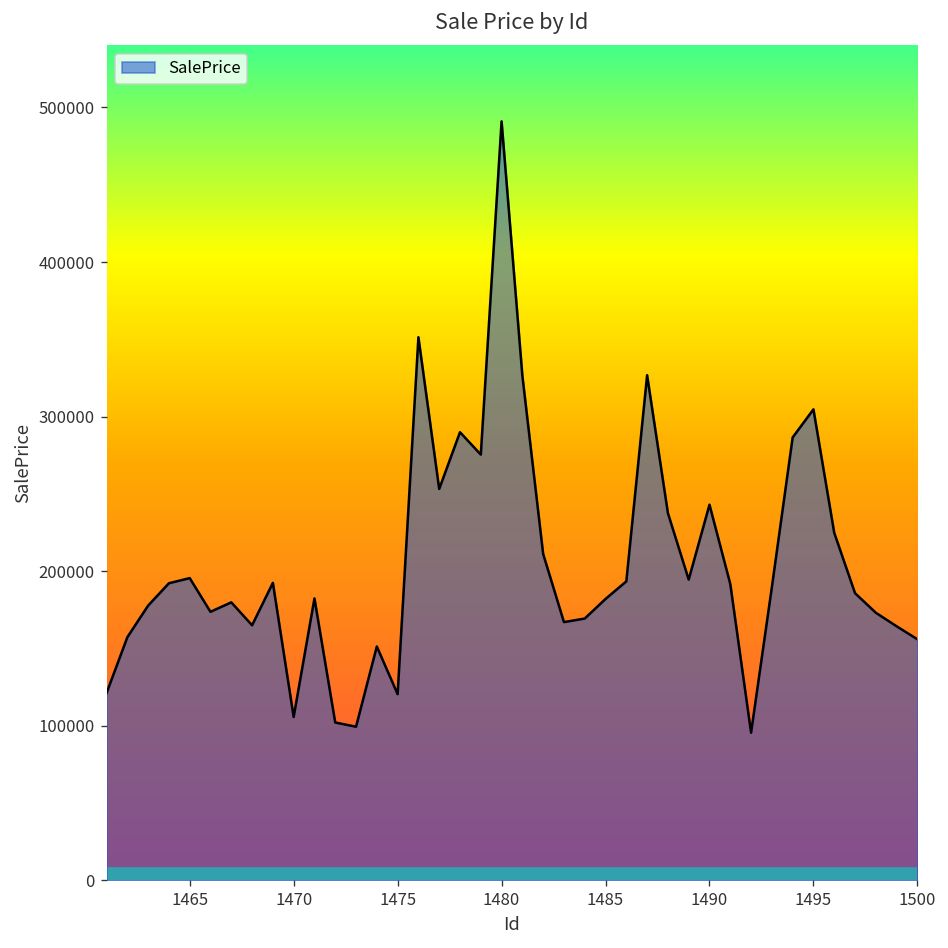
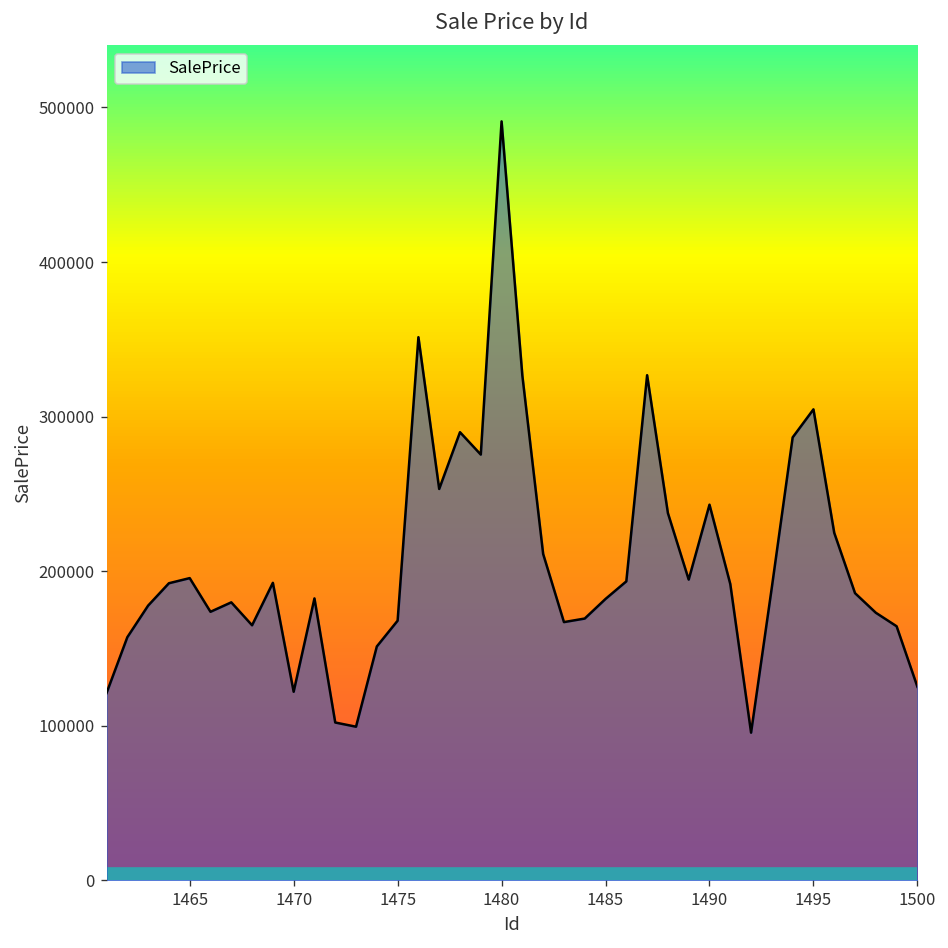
1470: 106000 -> 122000
1475: 121000 -> 168000
1500: 156000 -> 125000
